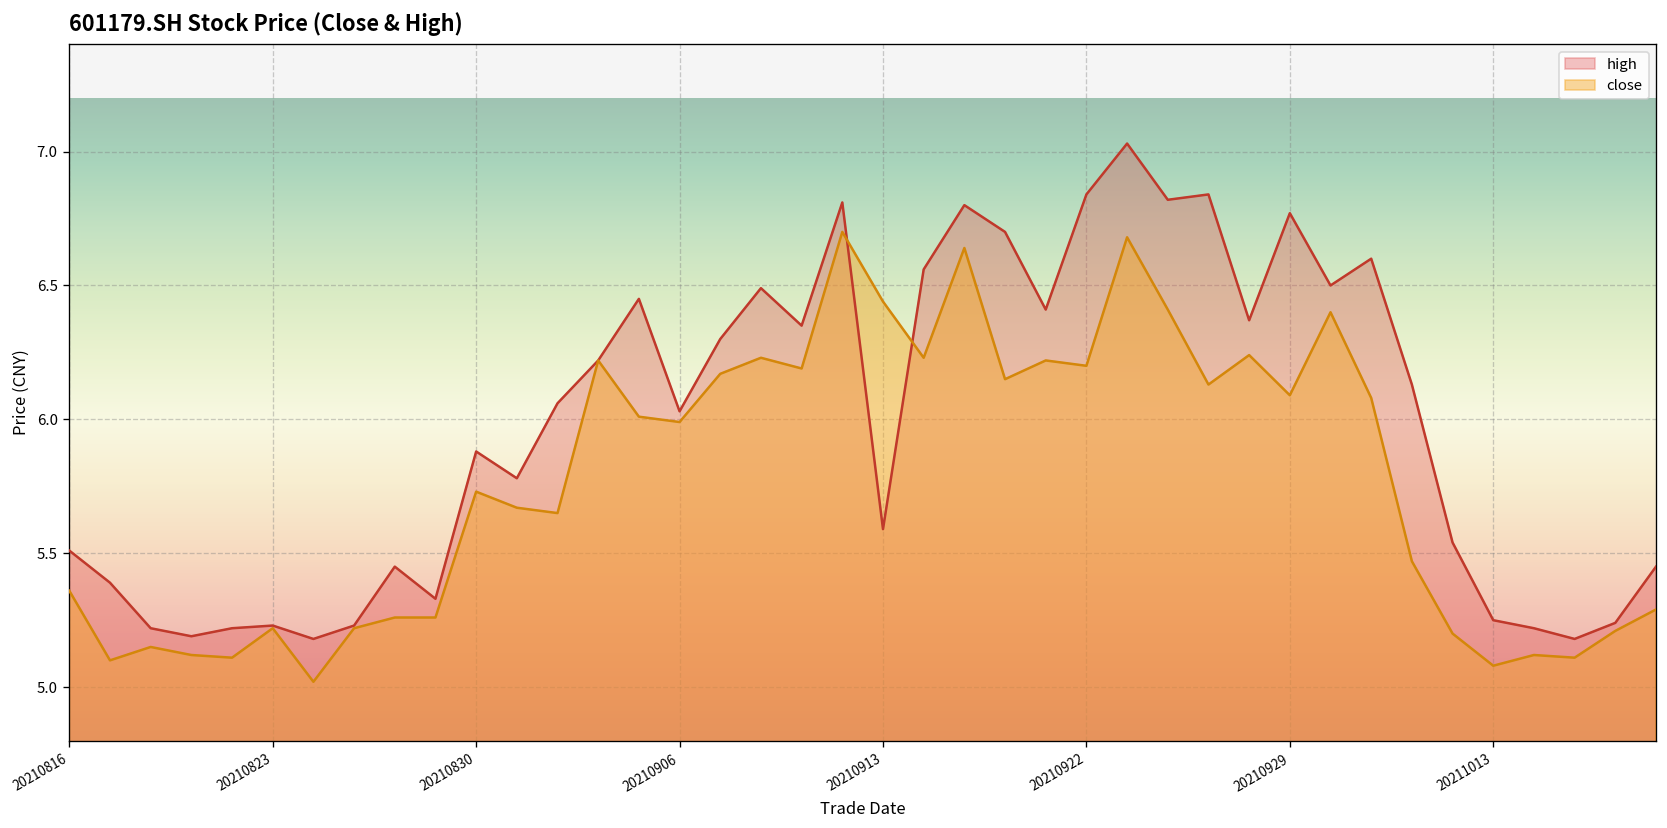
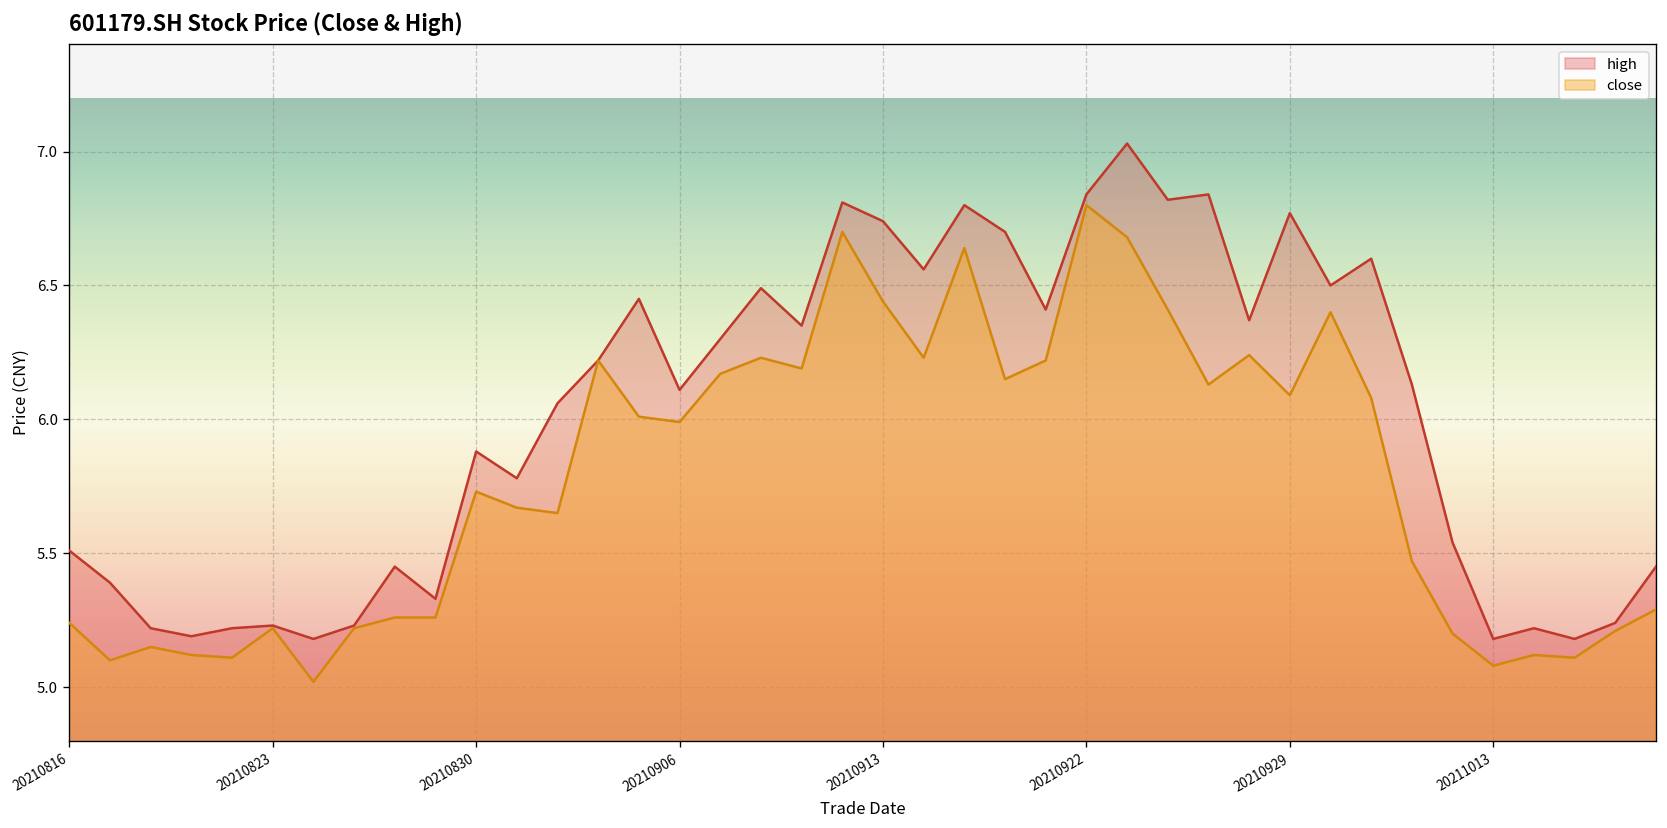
close, 20210816: 5.36 -> 5.24
high, 20210906: 6.03 -> 6.11
high, 20210913: 5.59 -> 6.74
close, 20210922: 6.2 -> 6.8
high, 20211013: 5.25 -> 5.18
